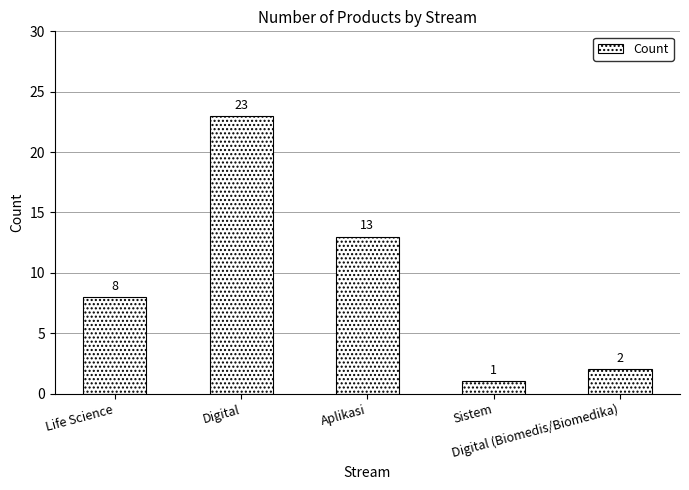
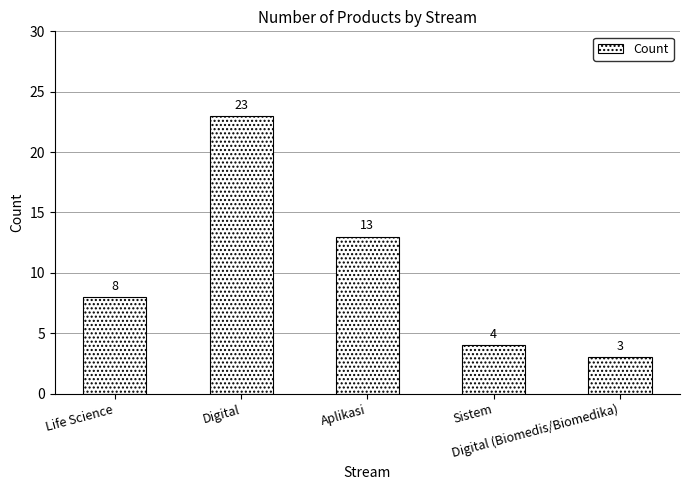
Sistem: 1 -> 4
Digital (Biomedis/Biomedika): 2 -> 3
